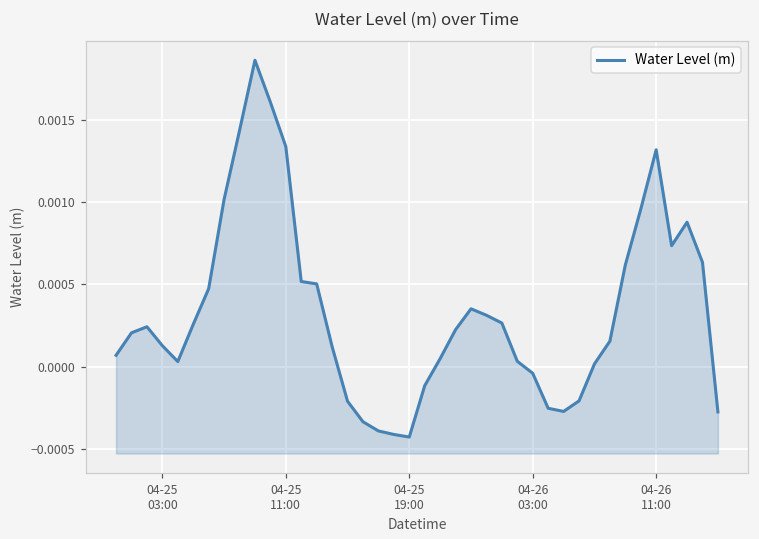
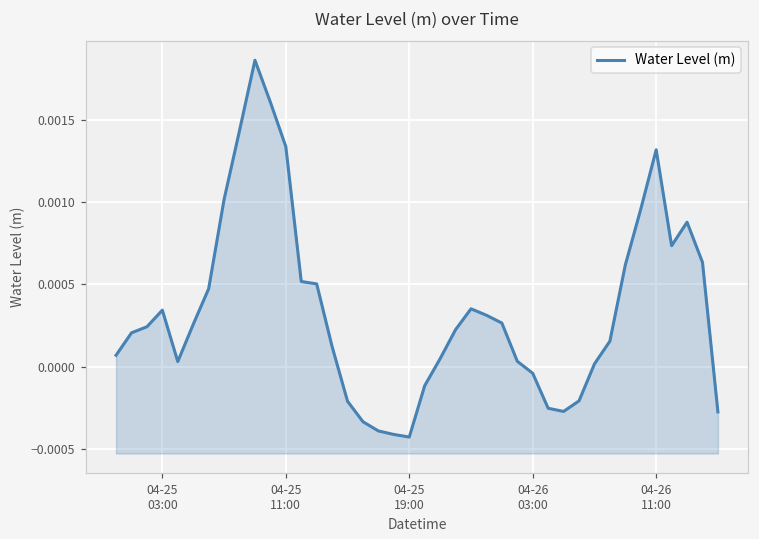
04-25 03:00: 0.00013 -> 0.00034
